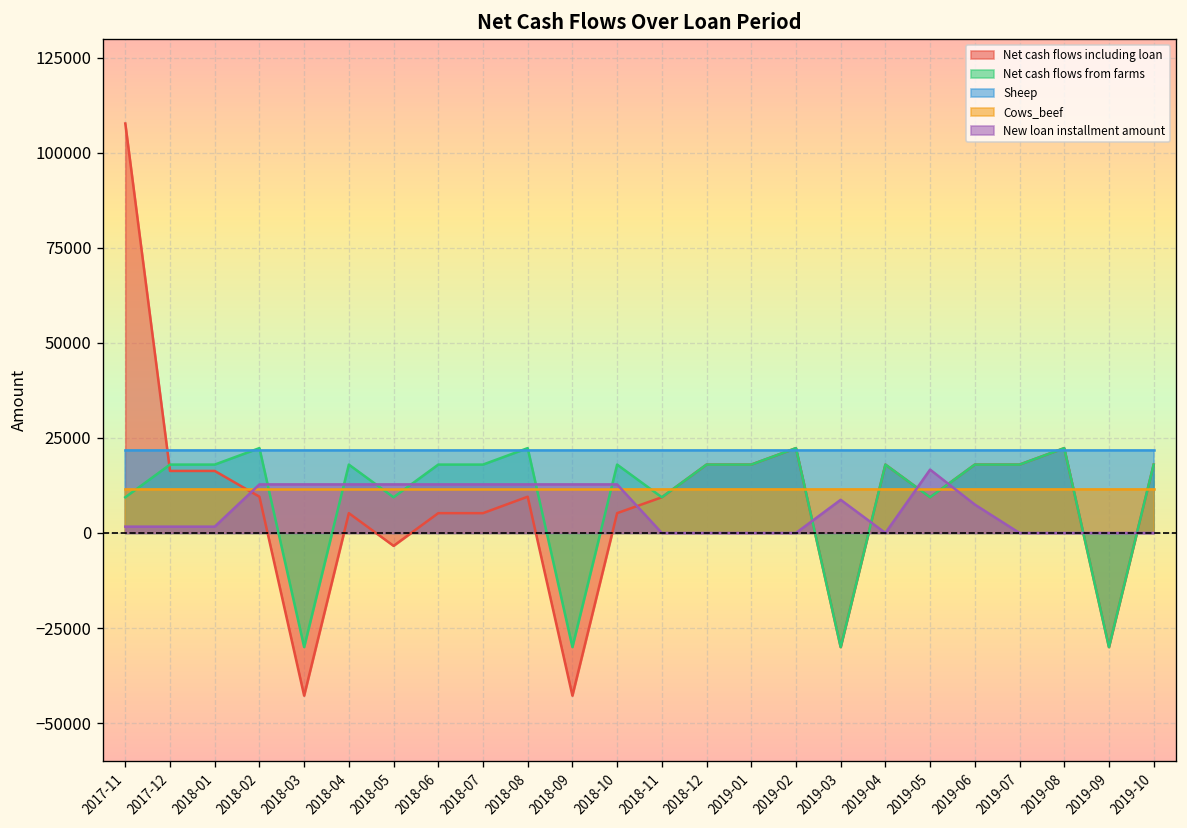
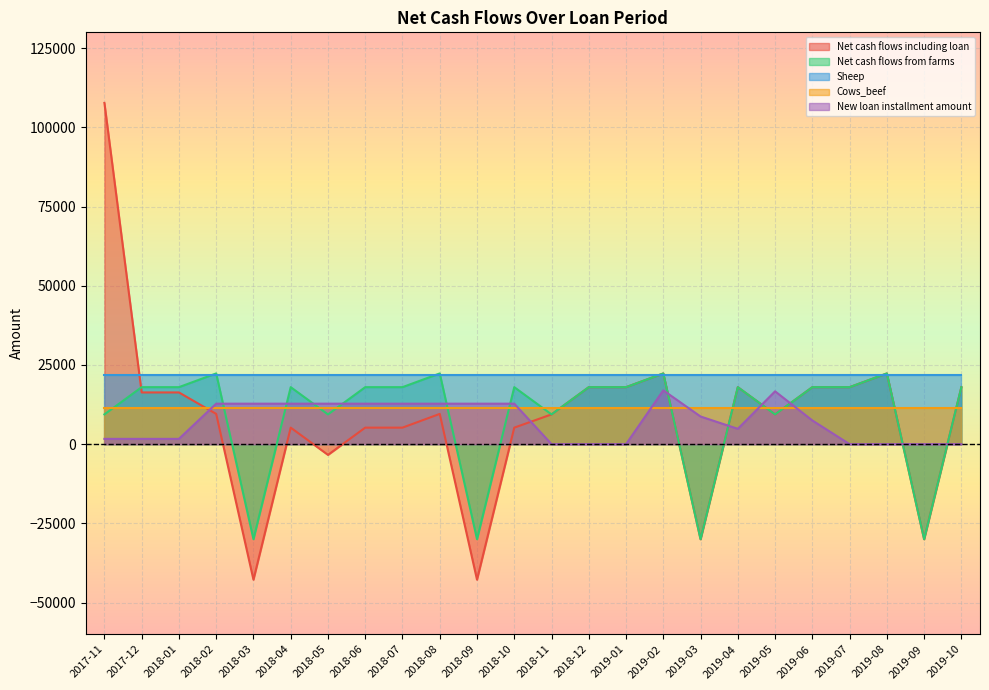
New loan installment amount, 2019-02: 0 -> 17000
New loan installment amount, 2019-04: 0 -> 5000
